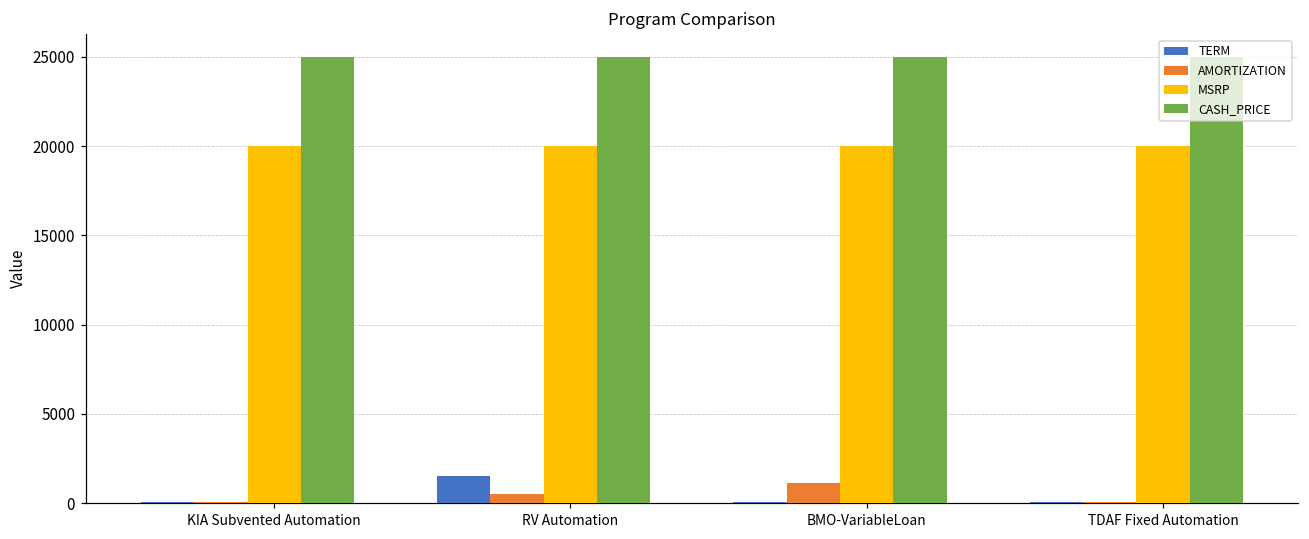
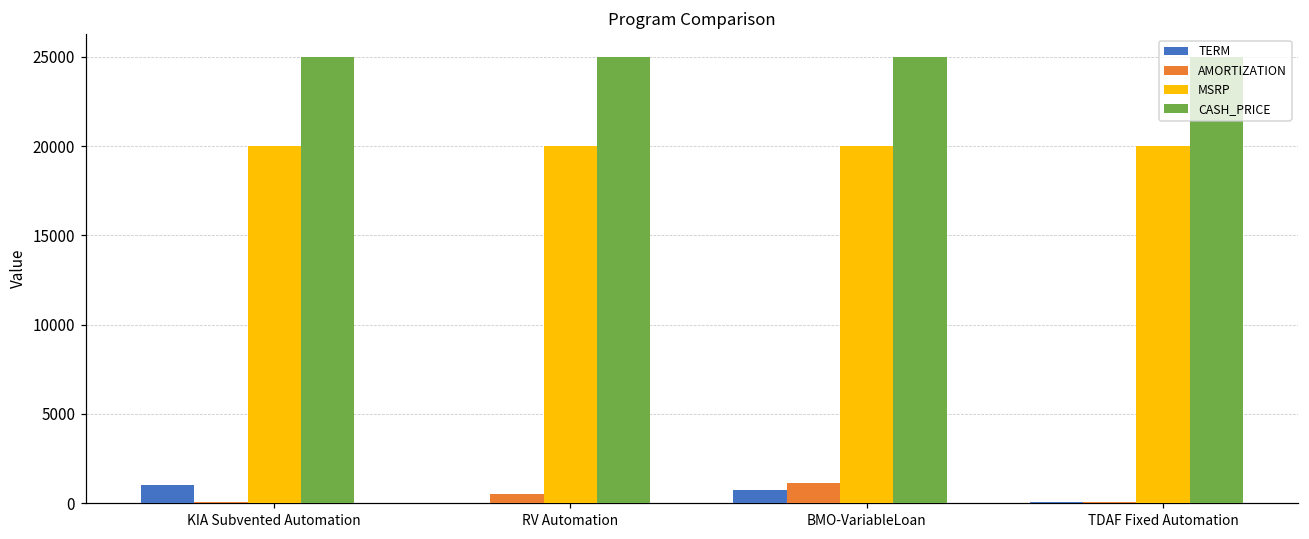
TERM, KIA Subvented Automation: 0 -> 1000
TERM, RV Automation: 1500 -> 0
TERM, BMO-VariableLoan: 0 -> 700
